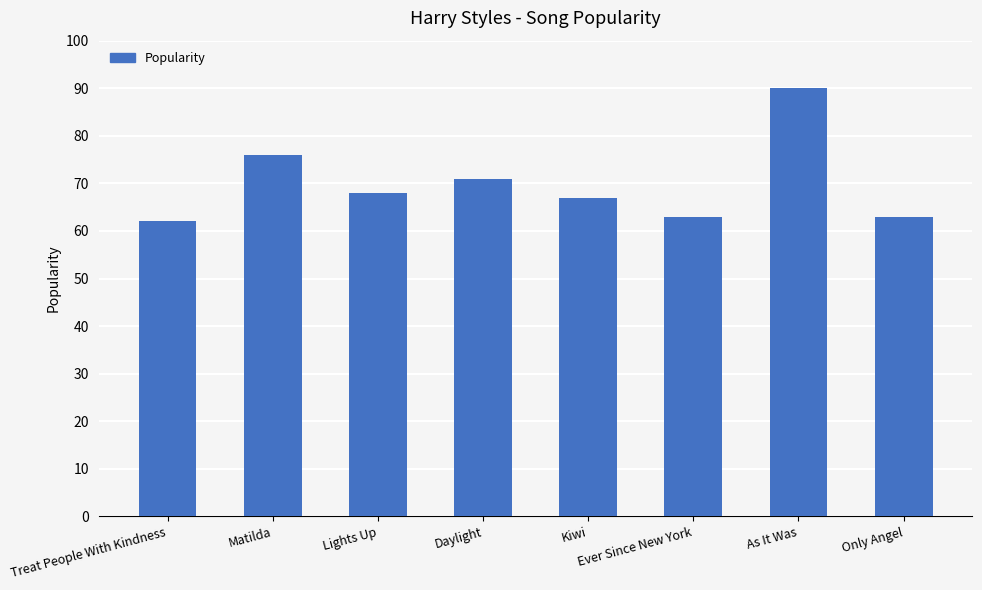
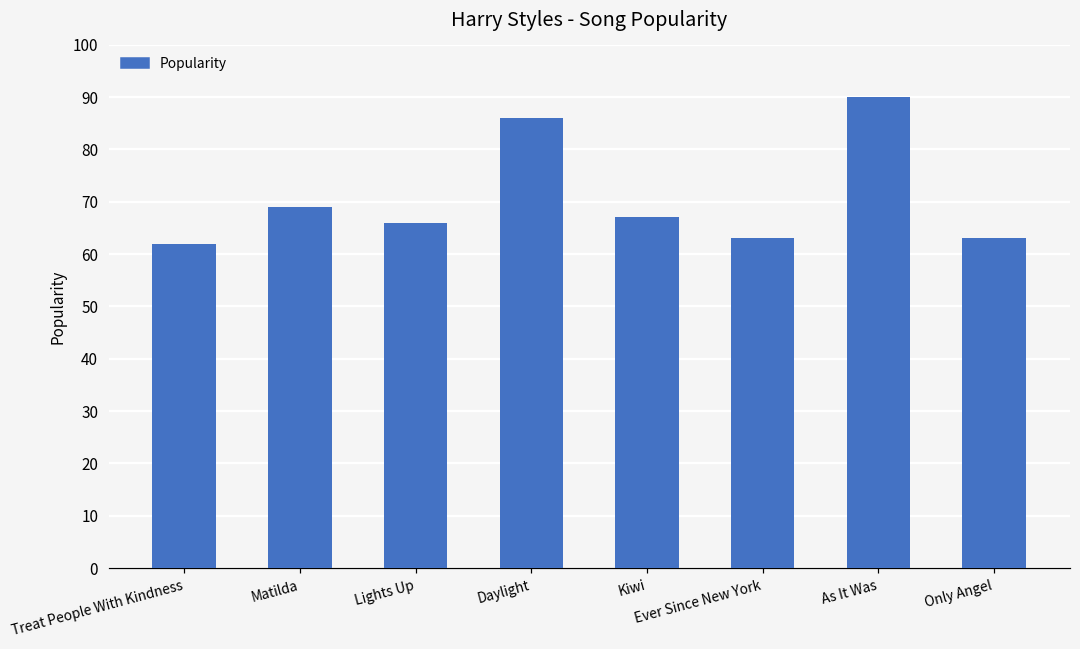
Matilda: 76 -> 69
Lights Up: 68 -> 66
Daylight: 71 -> 86
